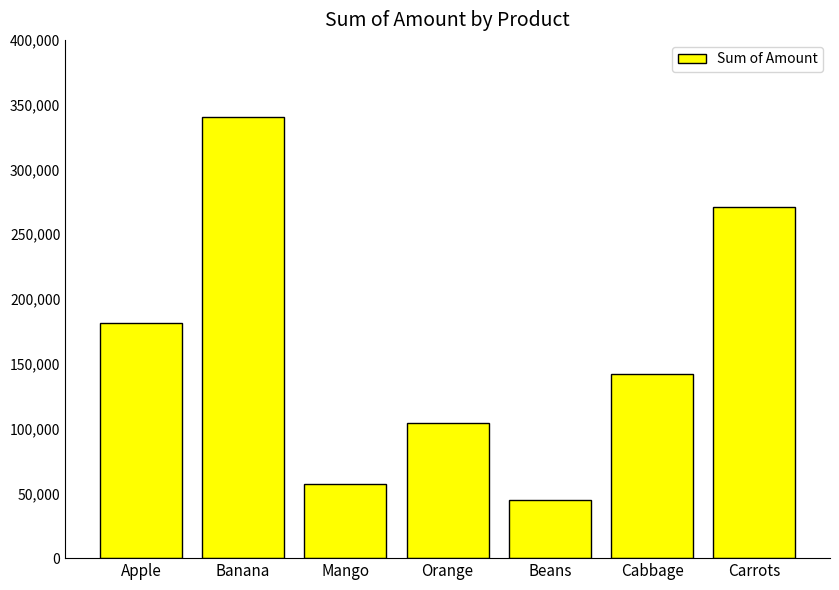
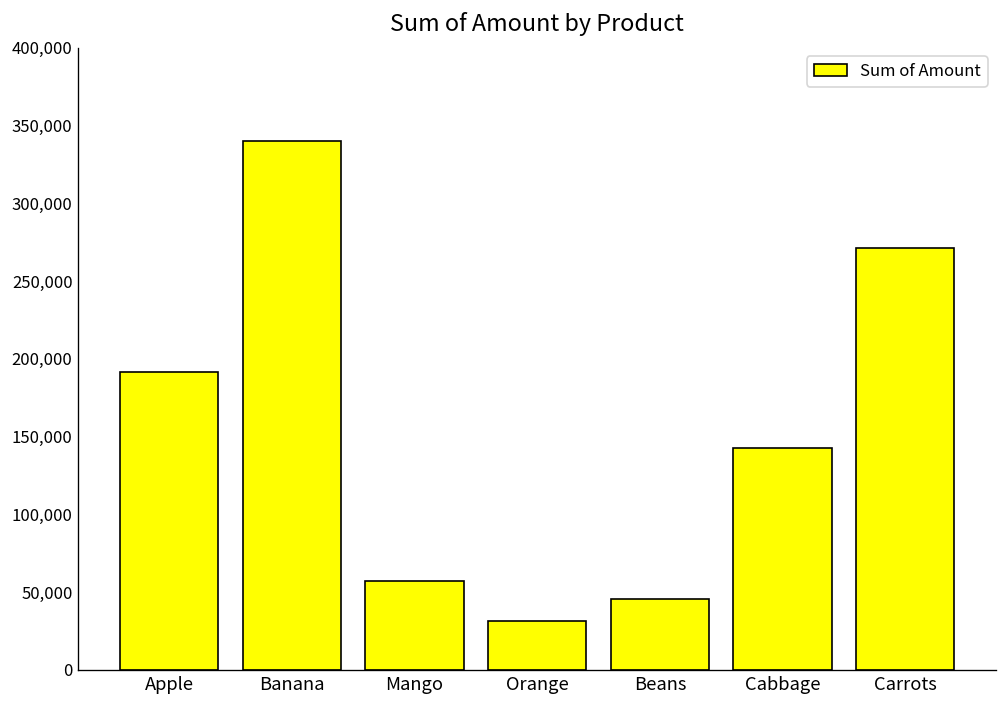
Apple: 182,000 -> 191,000
Orange: 104,000 -> 31,000
